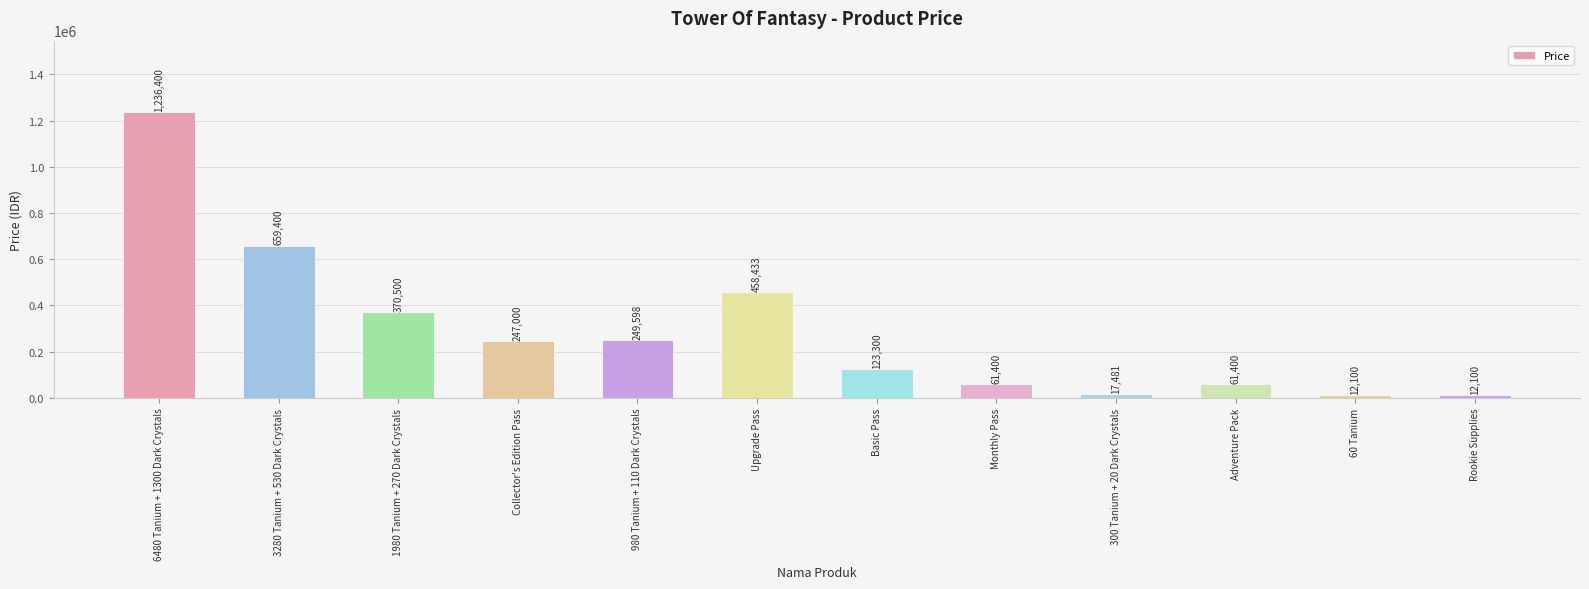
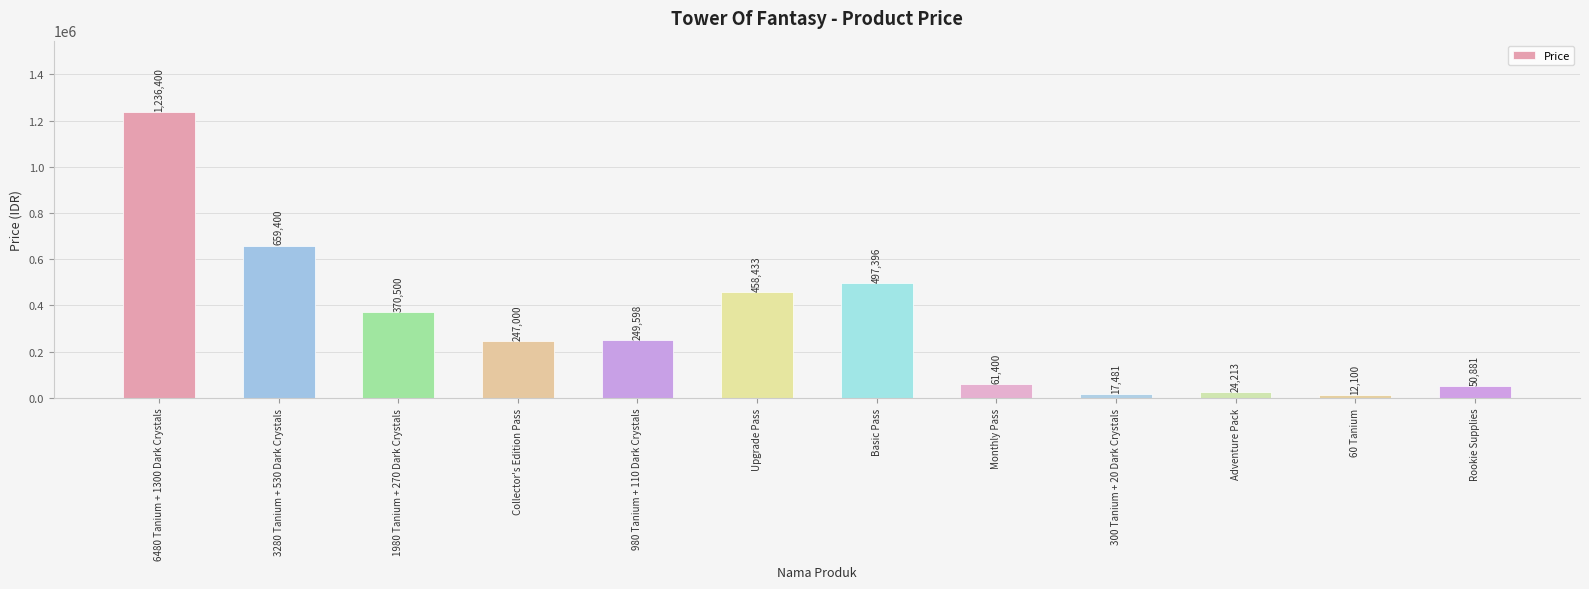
Basic Pass: 123,300 -> 497,396
Adventure Pack: 61,400 -> 24,213
Rookie Supplies: 12,100 -> 50,881
